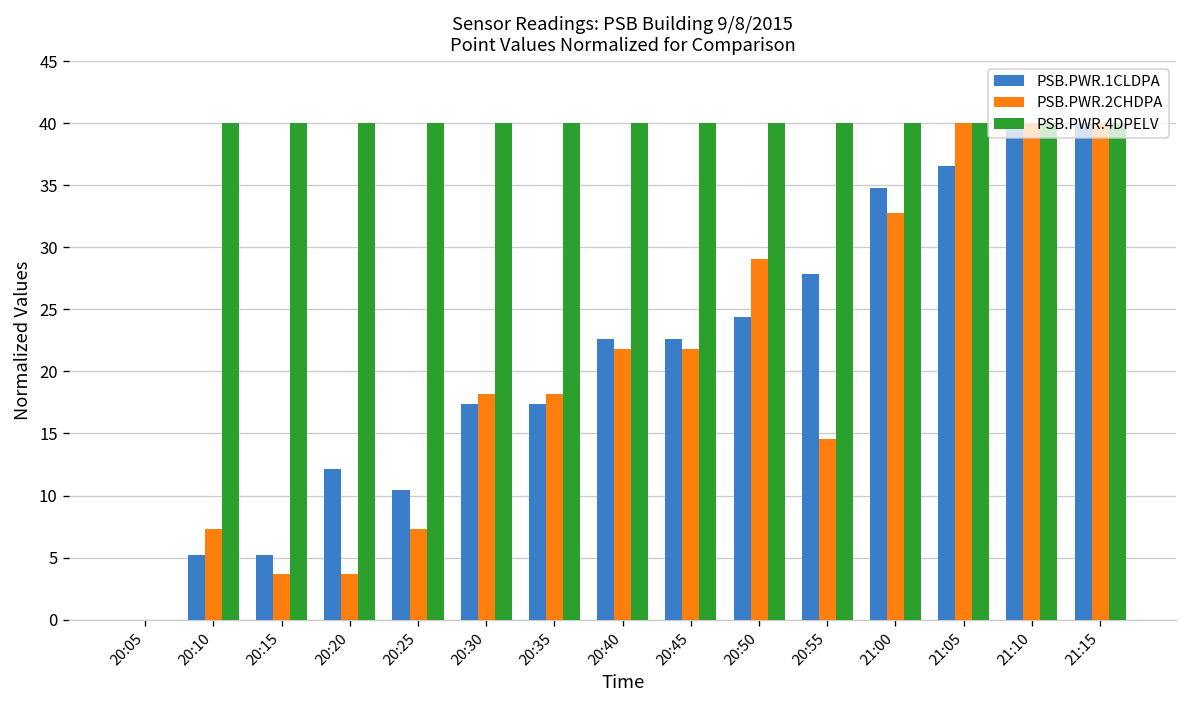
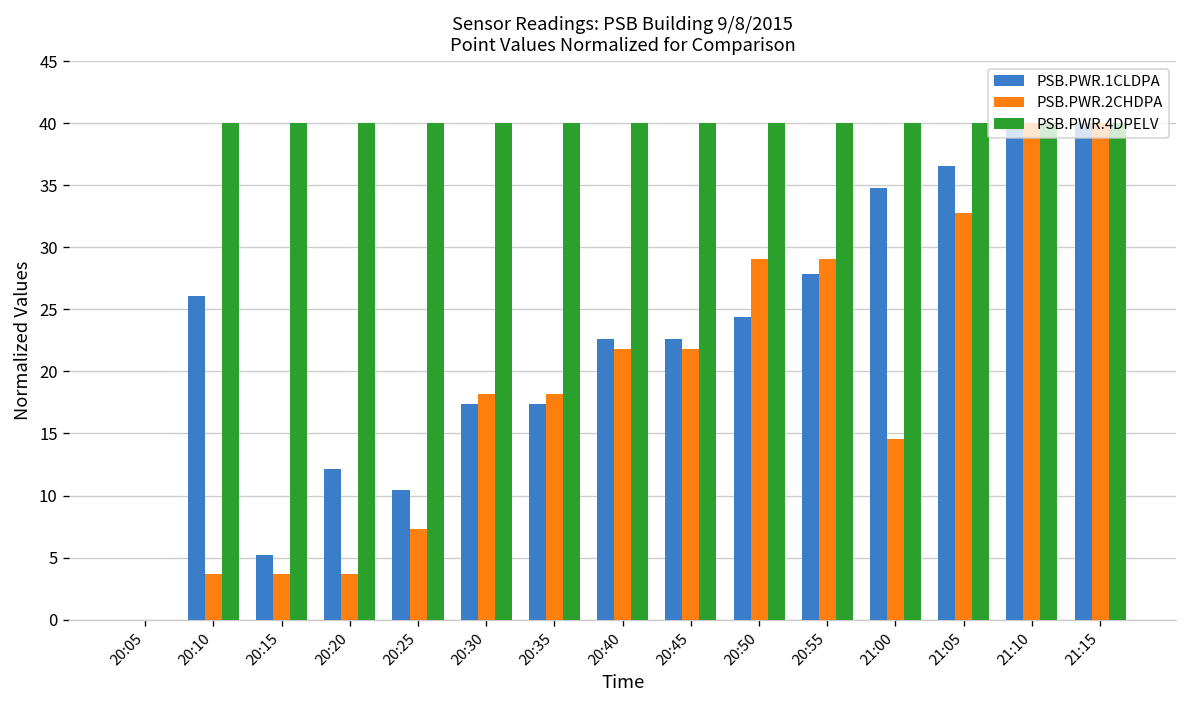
PSB.PWR.1CLDPA, 20:10: 5.2 -> 26.1
PSB.PWR.2CHDPA, 20:10: 7.3 -> 3.6
PSB.PWR.2CHDPA, 20:55: 14.5 -> 29.1
PSB.PWR.2CHDPA, 21:00: 32.7 -> 14.5
PSB.PWR.2CHDPA, 21:05: 40.0 -> 32.7
